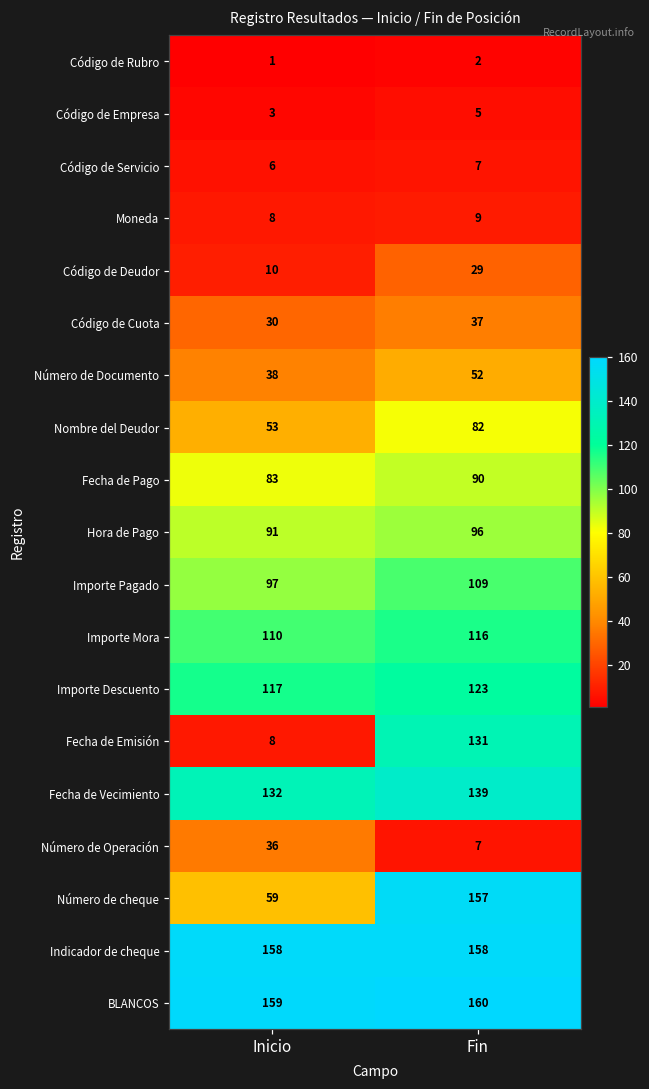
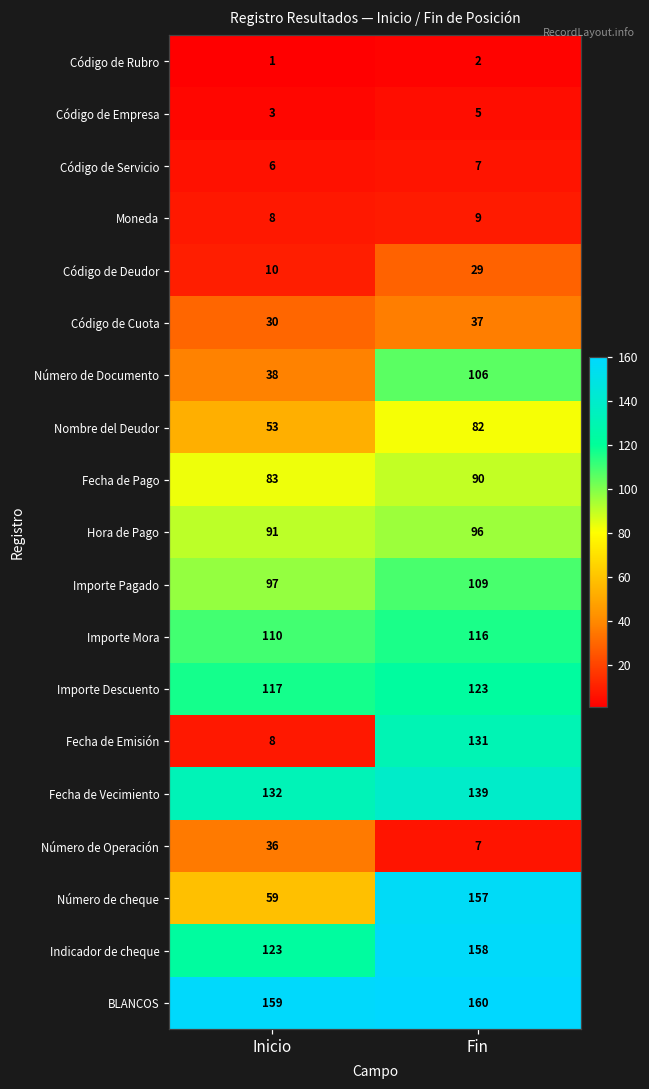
Número de Documento, Fin: 52 -> 106
Indicador de cheque, Inicio: 158 -> 123
